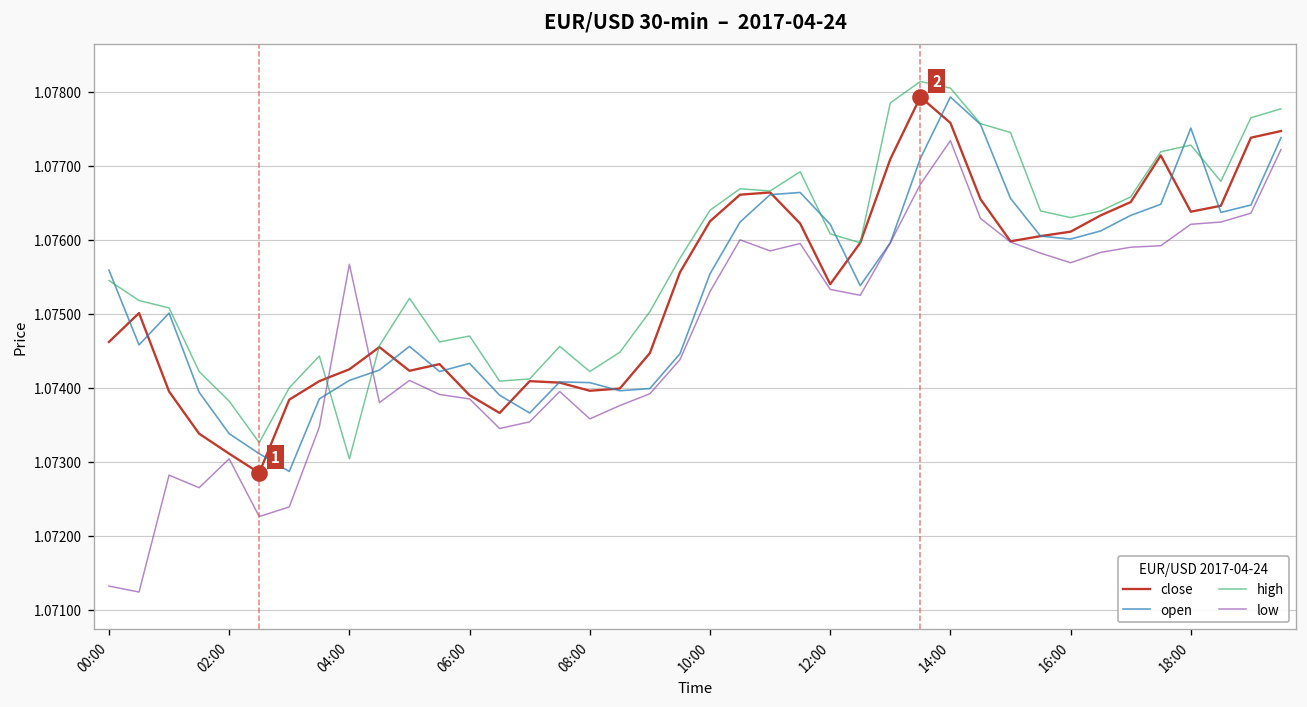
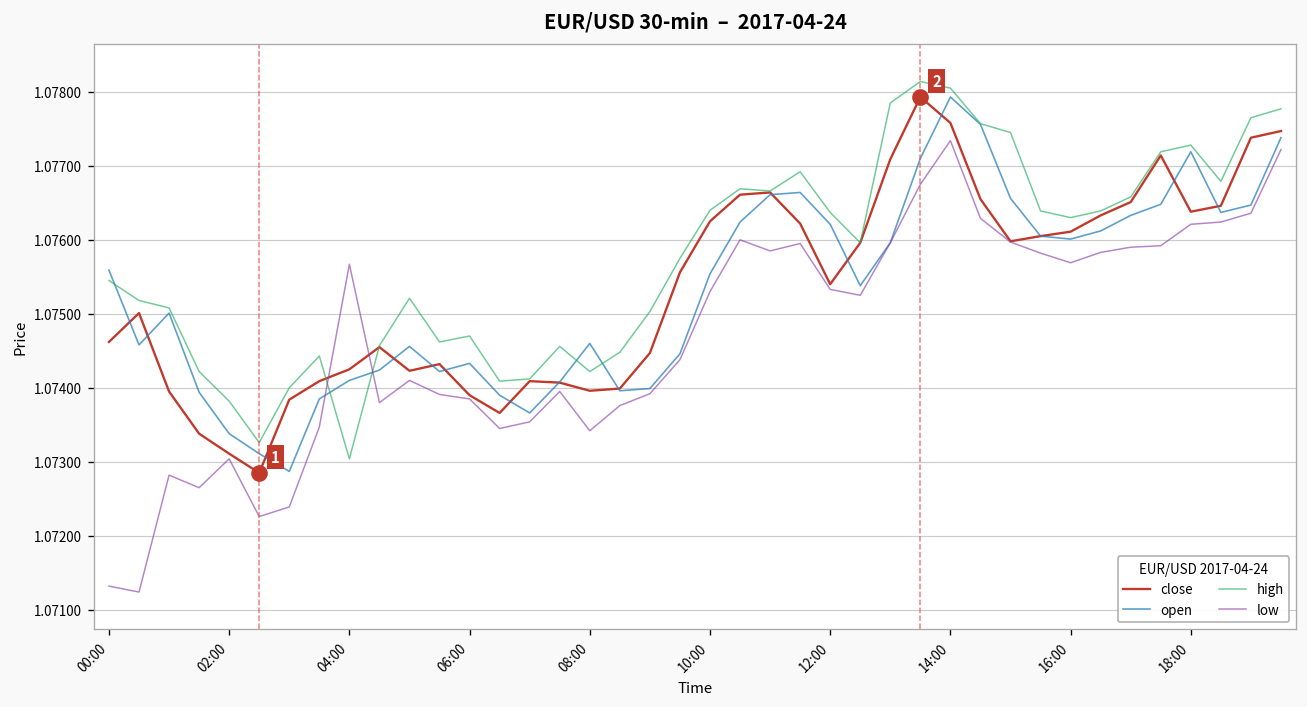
open, 08:00: 1.0741 -> 1.0746
low, 08:00: 1.0736 -> 1.0734
high, 12:00: 1.0761 -> 1.0764
open, 18:00: 1.0775 -> 1.0772
